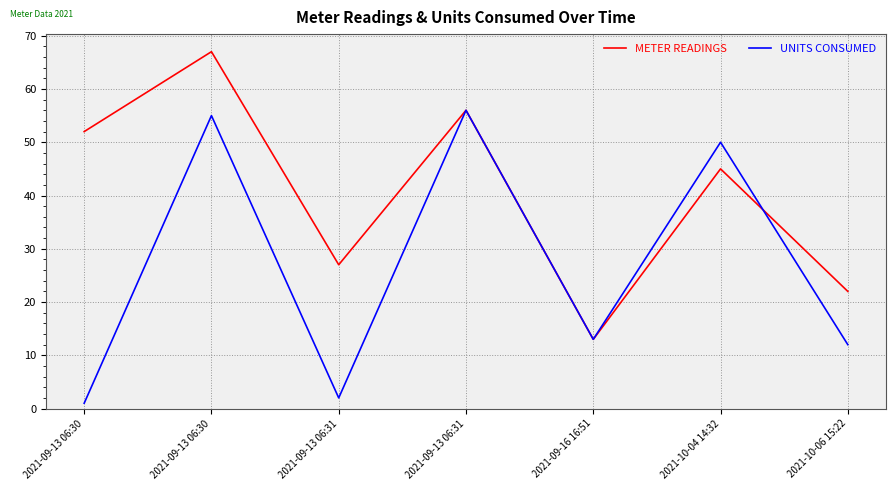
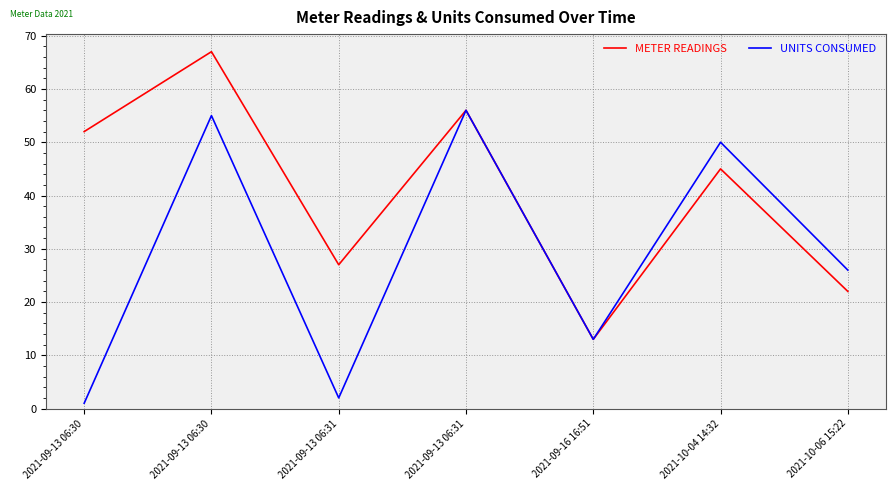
UNITS CONSUMED, 2021-10-06 15:22: 12 -> 26
